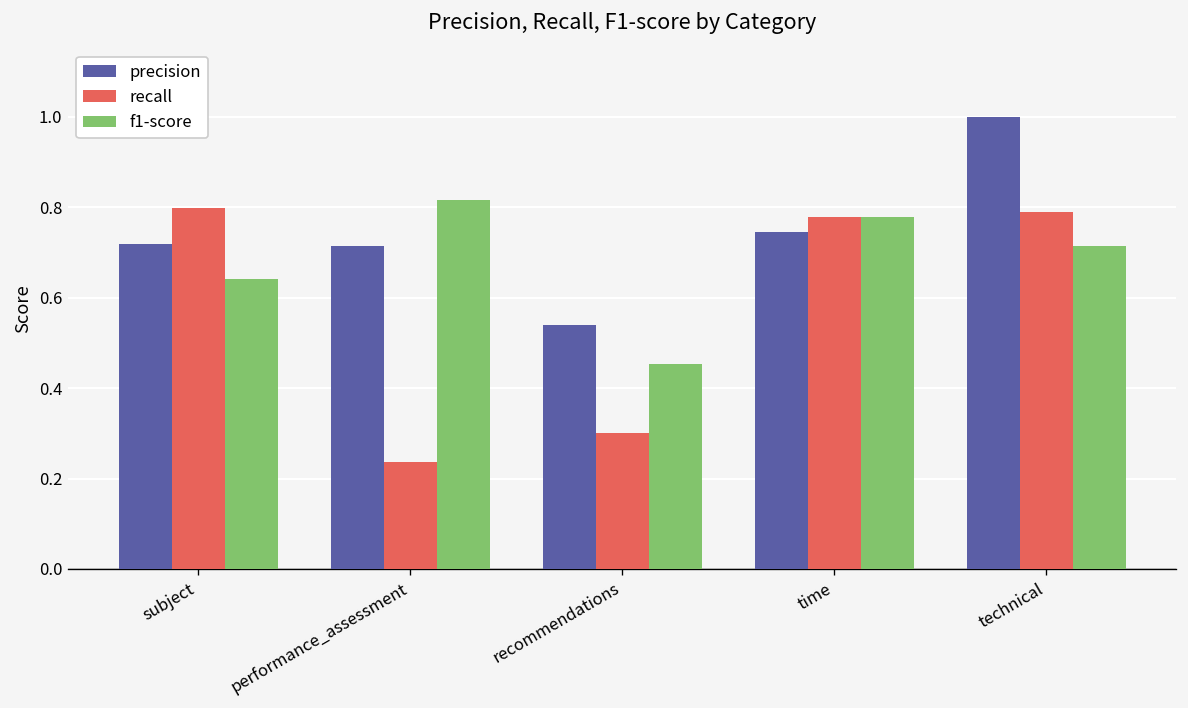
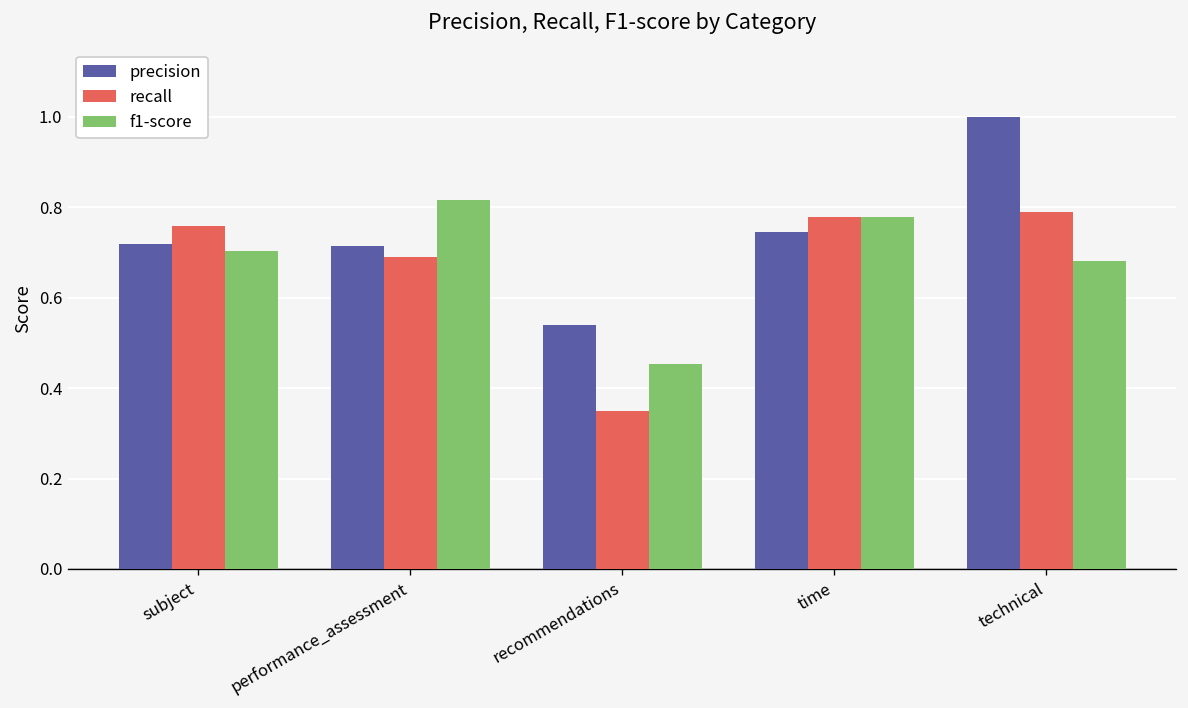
recall, subject: 0.80 -> 0.76
f1-score, subject: 0.64 -> 0.70
recall, performance_assessment: 0.24 -> 0.69
recall, recommendations: 0.30 -> 0.35
f1-score, technical: 0.71 -> 0.68
